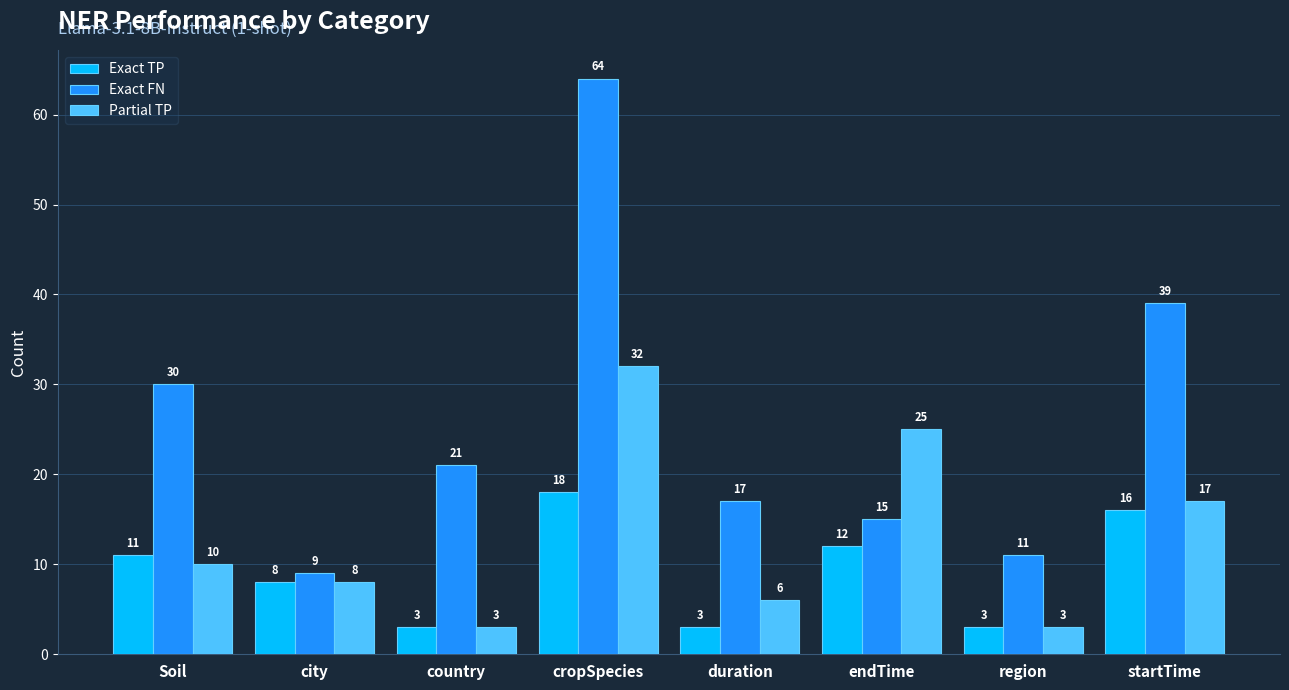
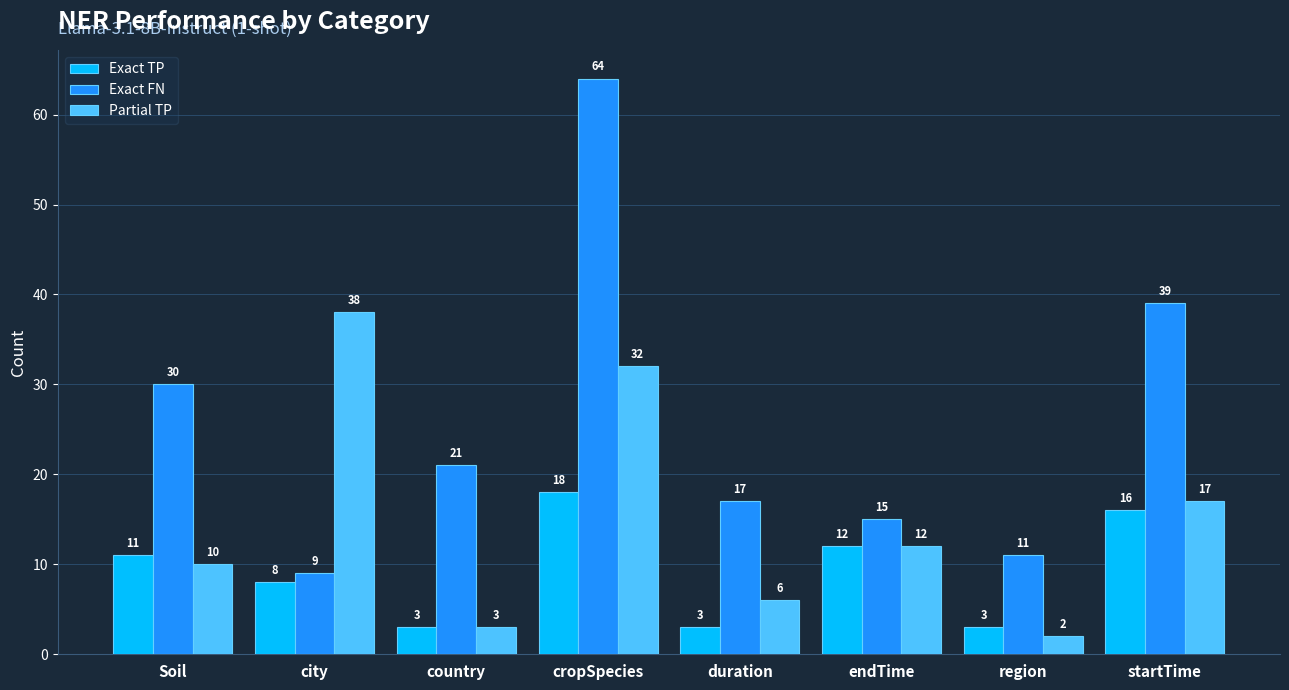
Partial TP, city: 8 -> 38
Partial TP, endTime: 25 -> 12
Partial TP, region: 3 -> 2
